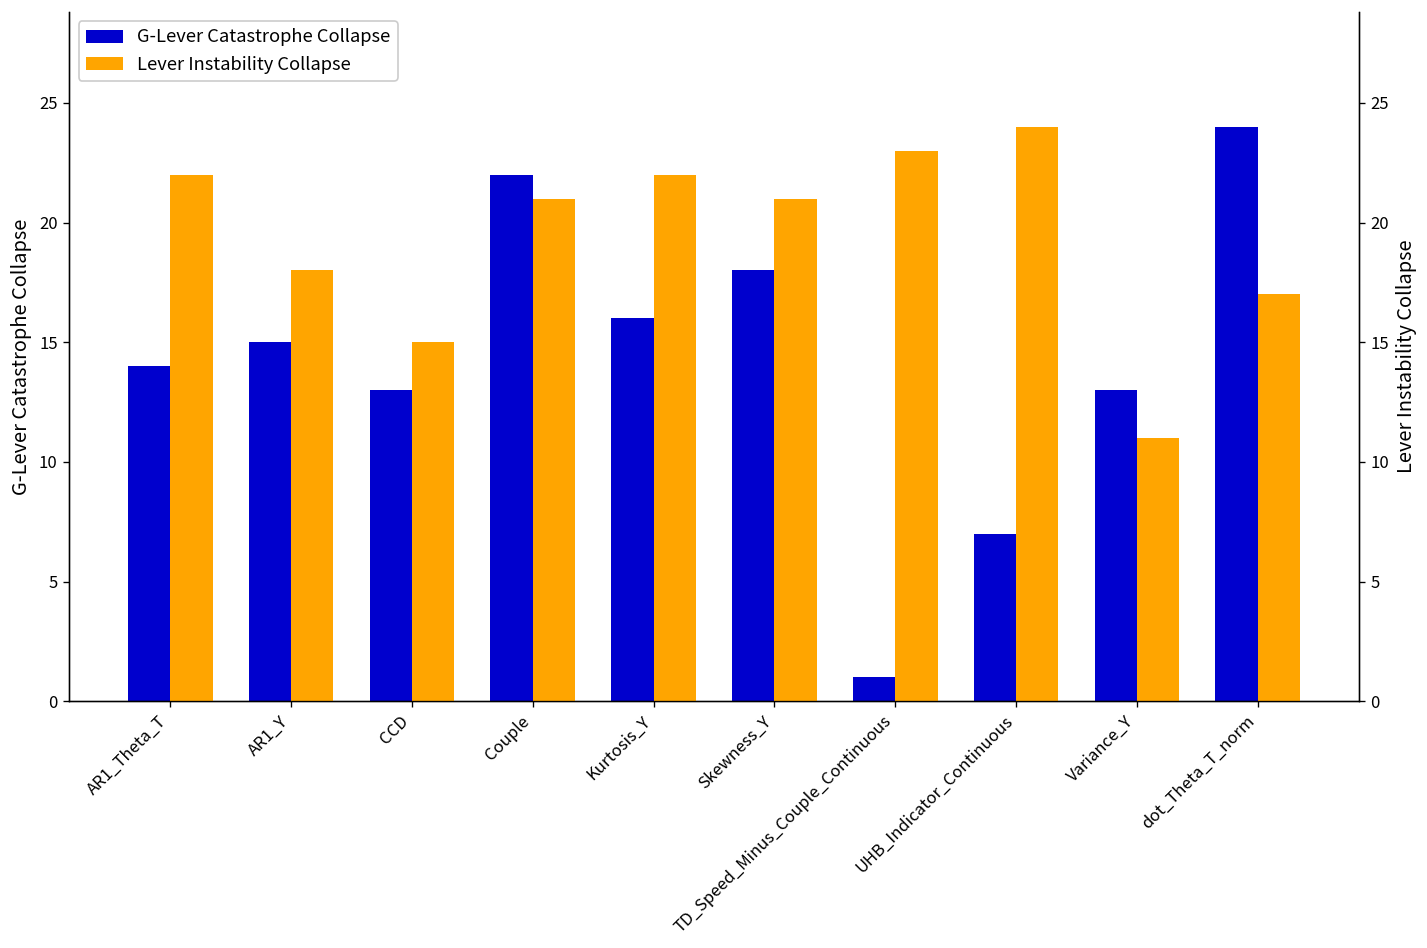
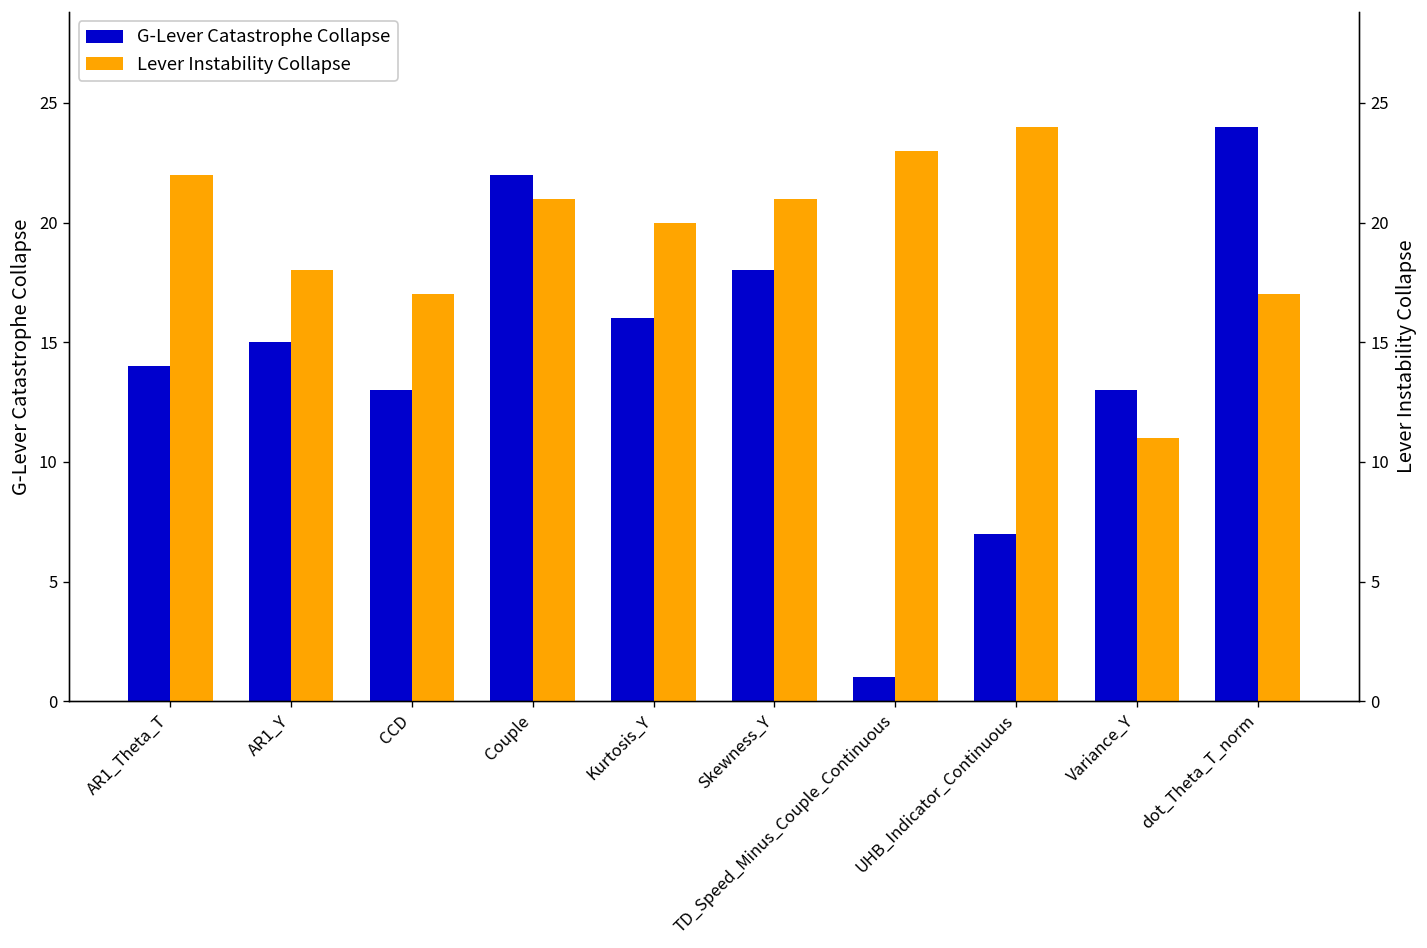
Lever Instability Collapse, CCD: 15 -> 17
Lever Instability Collapse, Kurtosis_Y: 22 -> 20
